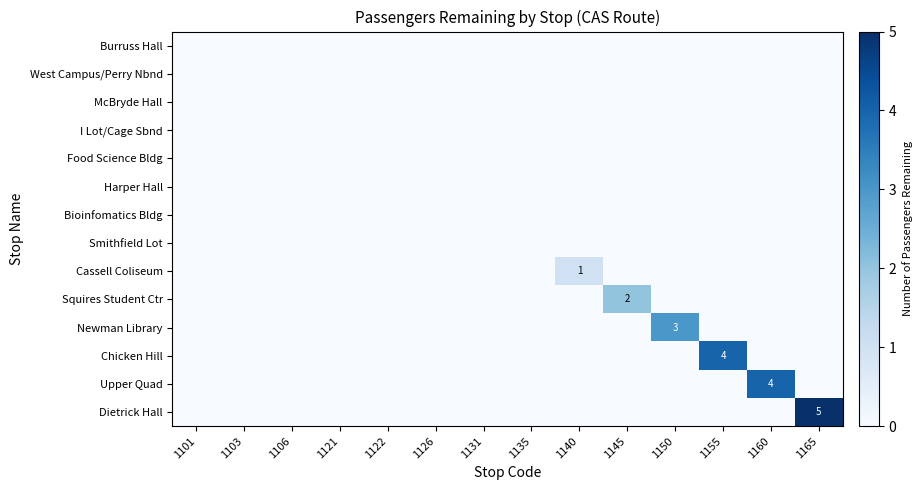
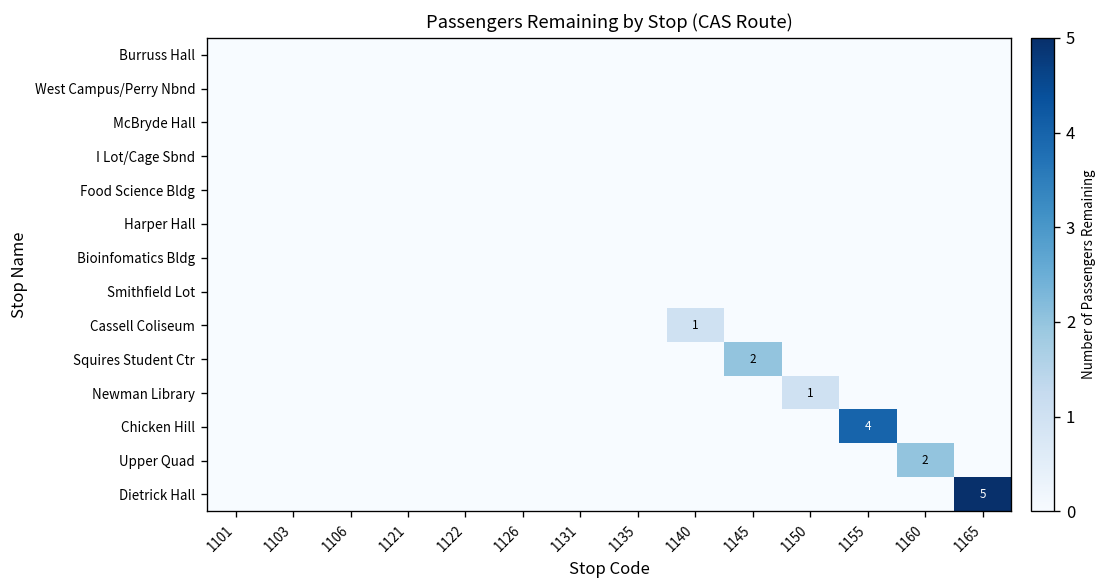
Newman Library, 1150: 3 -> 1
Upper Quad, 1160: 4 -> 2
